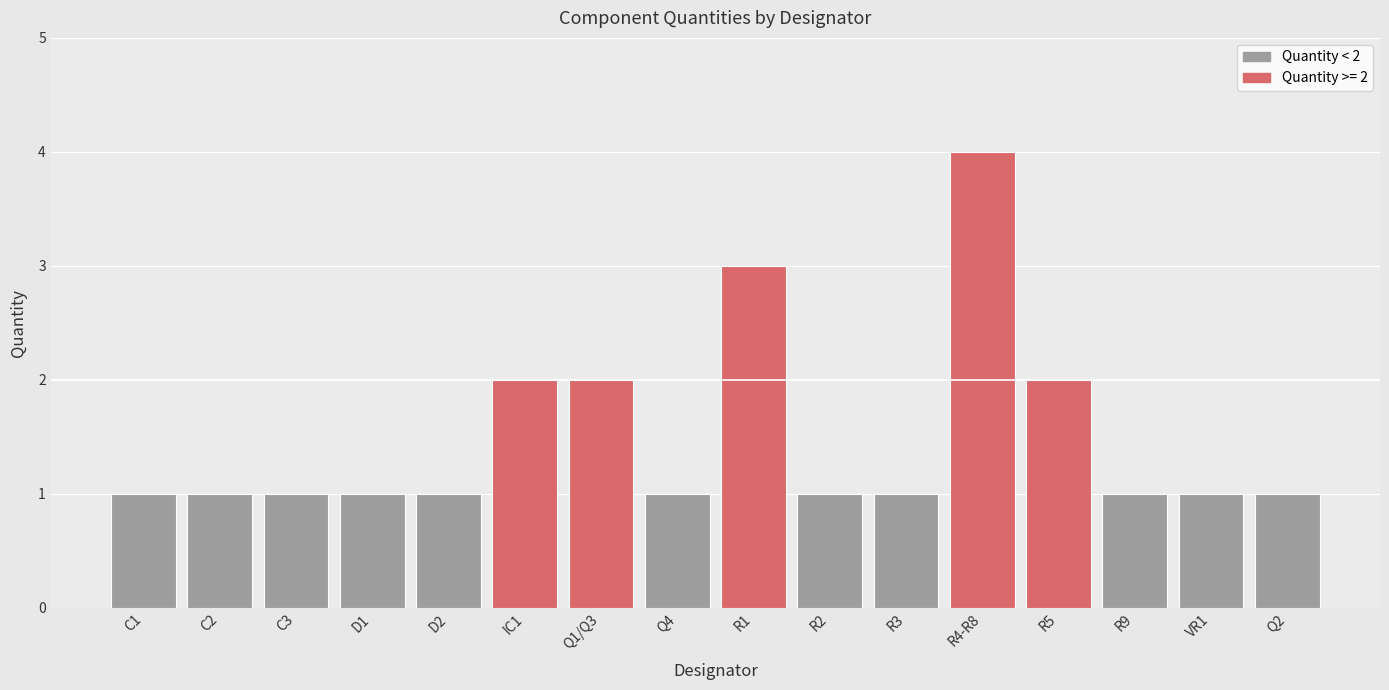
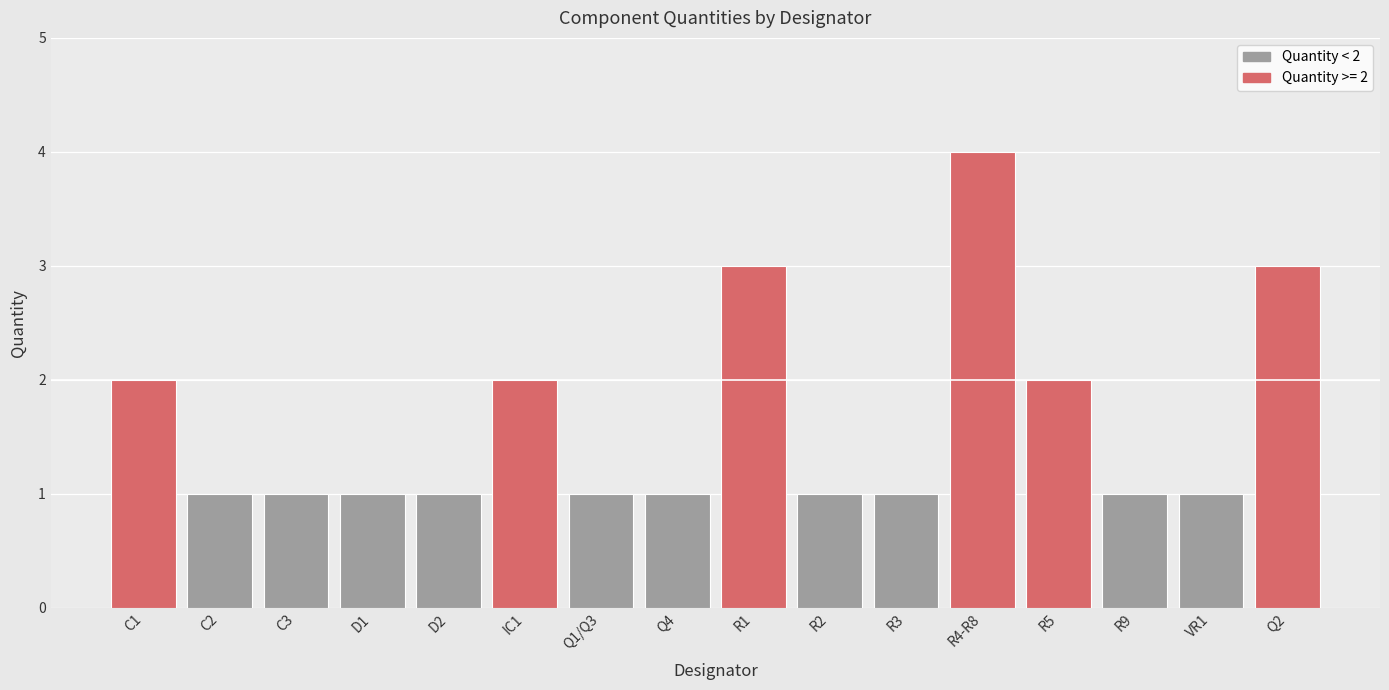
C1: 1 -> 2
Q1/Q3: 2 -> 1
Q2: 1 -> 3
